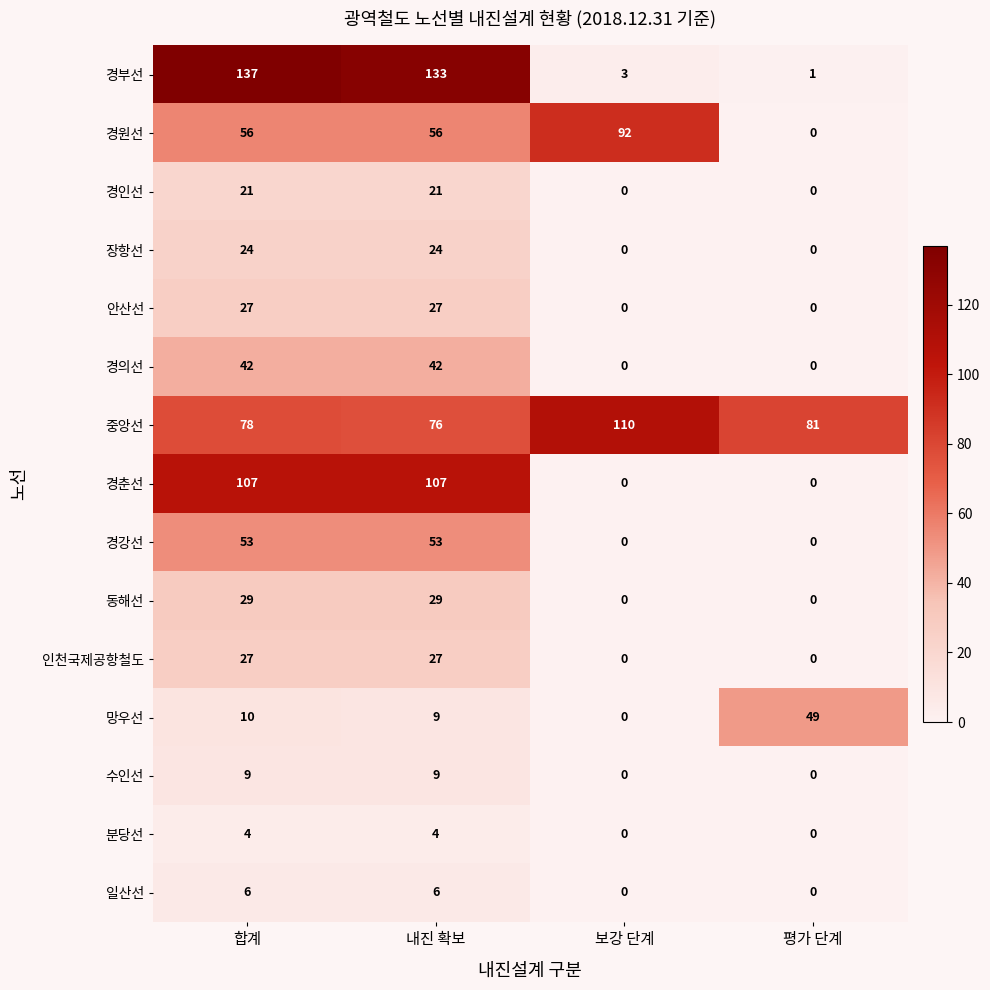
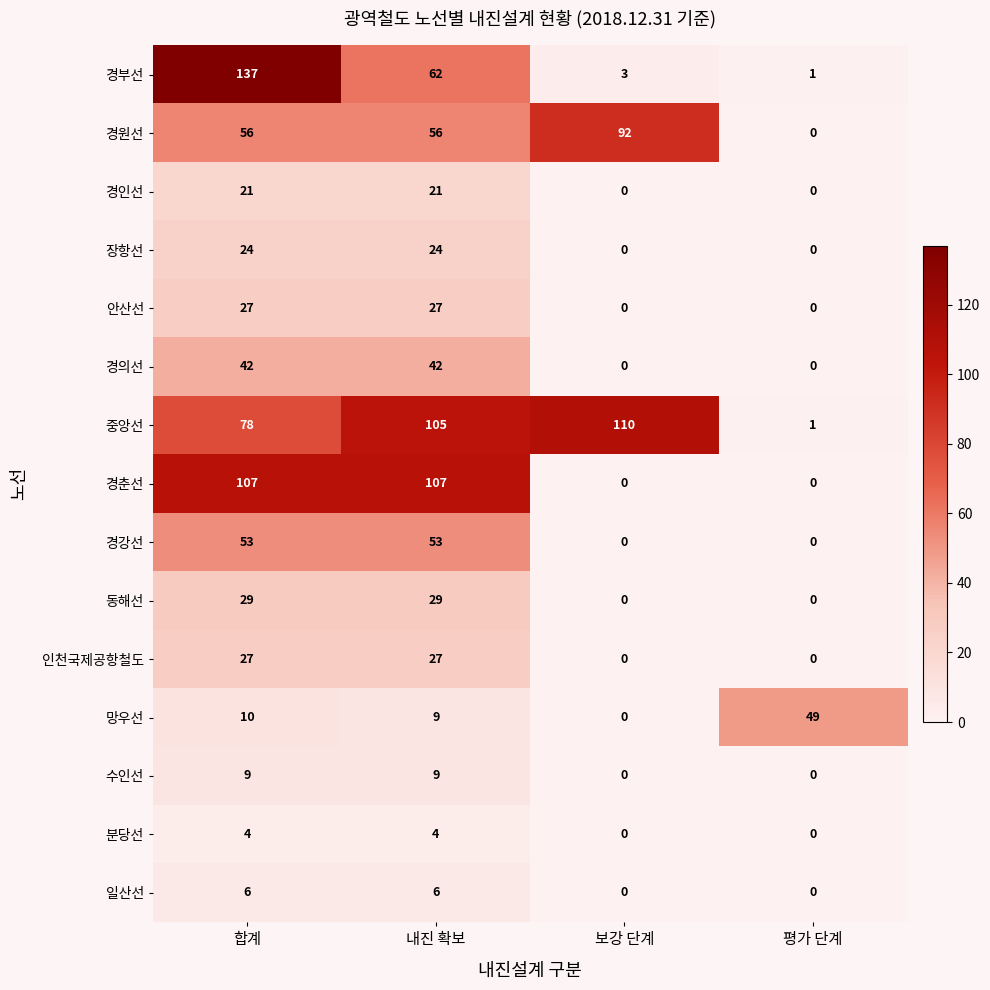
경부선, 내진 확보: 133 -> 62
중앙선, 내진 확보: 76 -> 105
중앙선, 평가 단계: 81 -> 1
